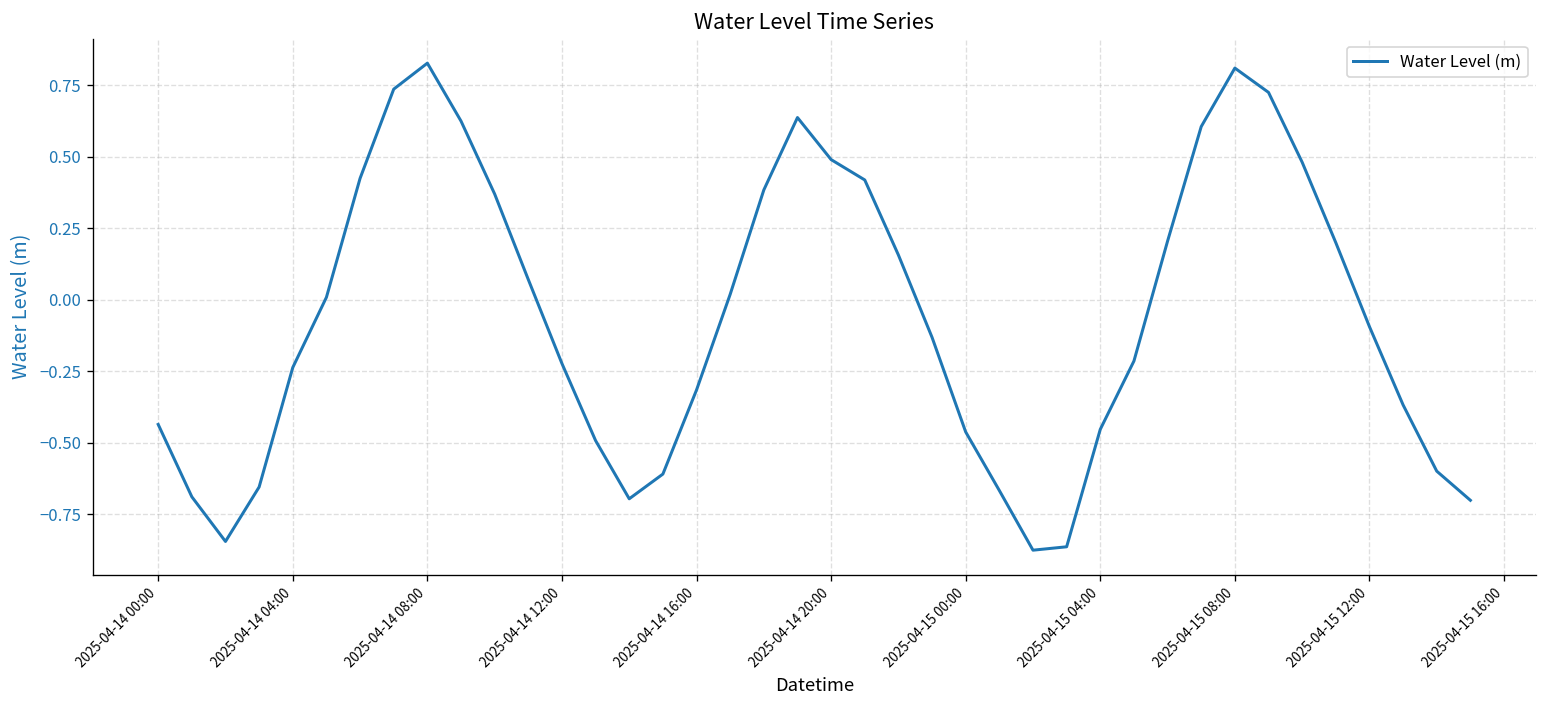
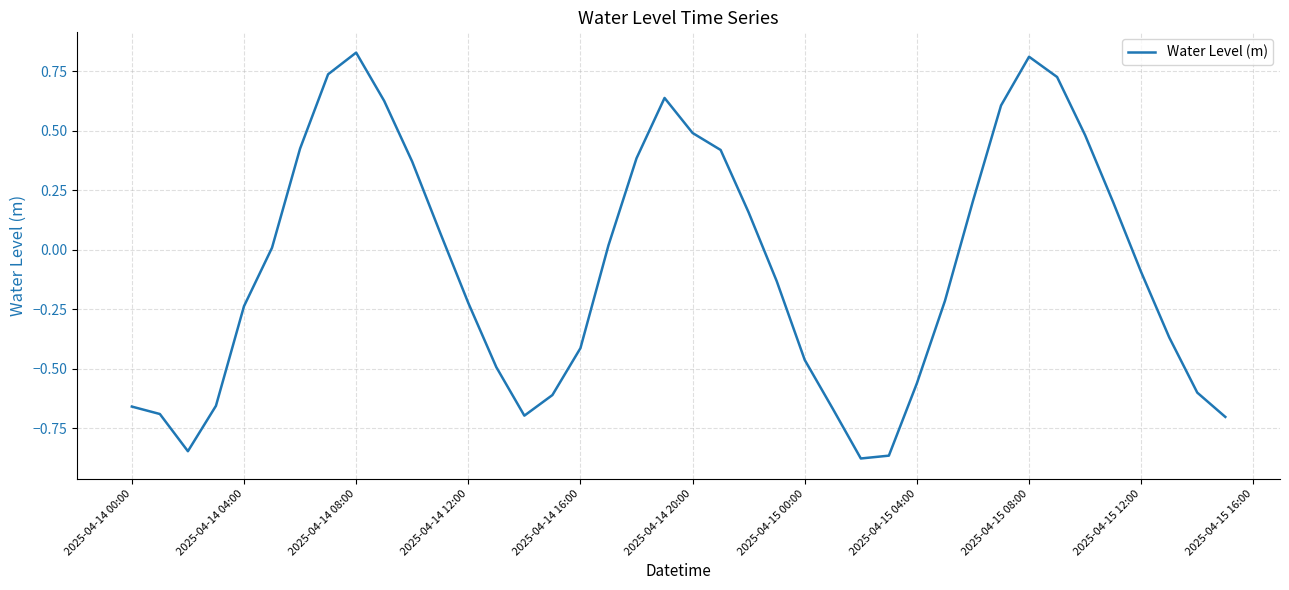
2025-04-14 00:00: -0.44 -> -0.66
2025-04-14 16:00: -0.32 -> -0.41
2025-04-15 04:00: -0.45 -> -0.56
